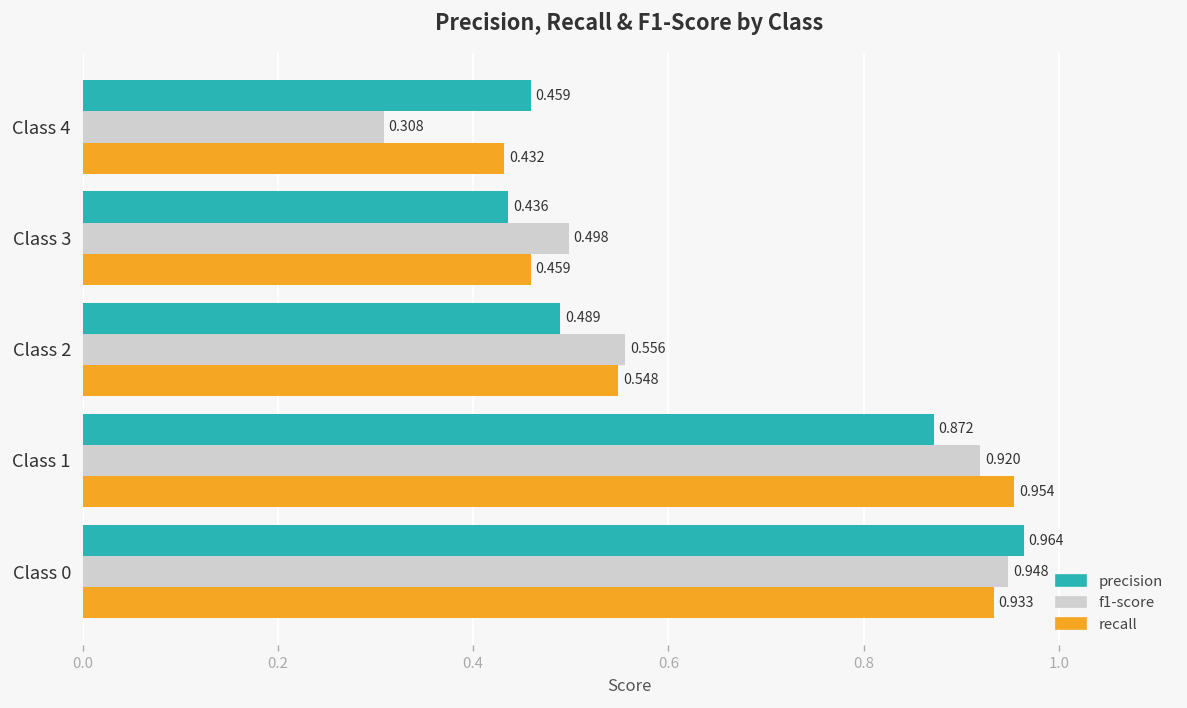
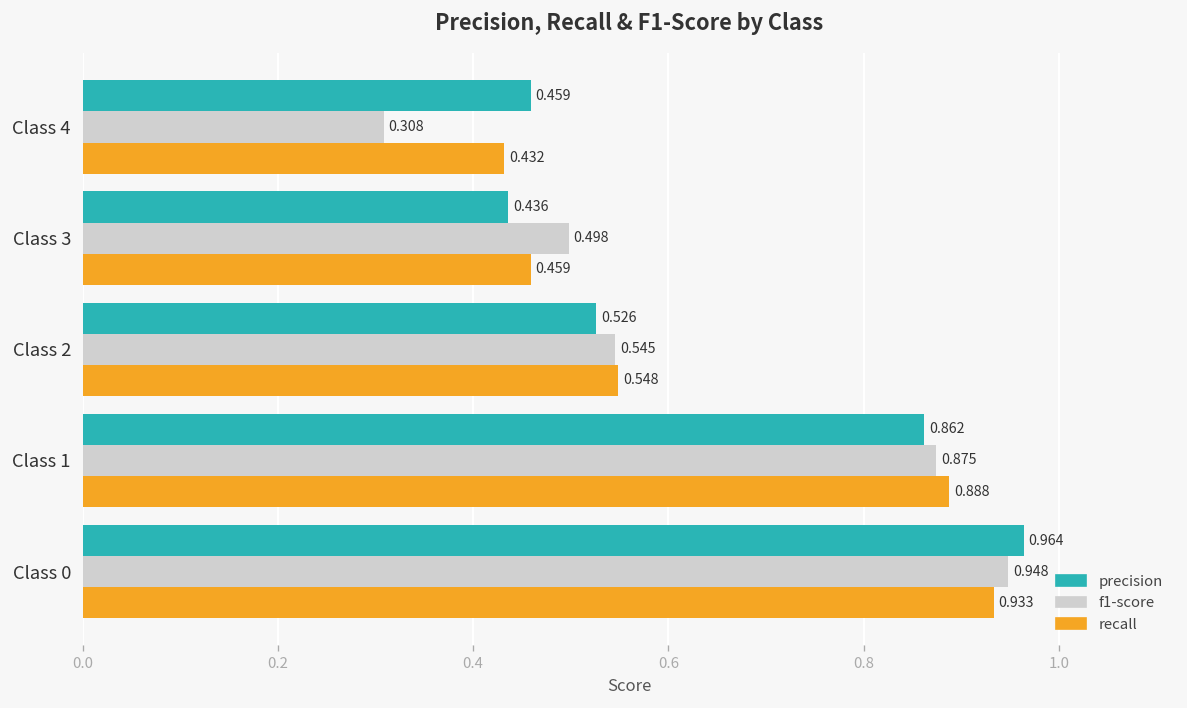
precision, Class 2: 0.489 -> 0.526
f1-score, Class 2: 0.556 -> 0.545
precision, Class 1: 0.872 -> 0.862
f1-score, Class 1: 0.920 -> 0.875
recall, Class 1: 0.954 -> 0.888
